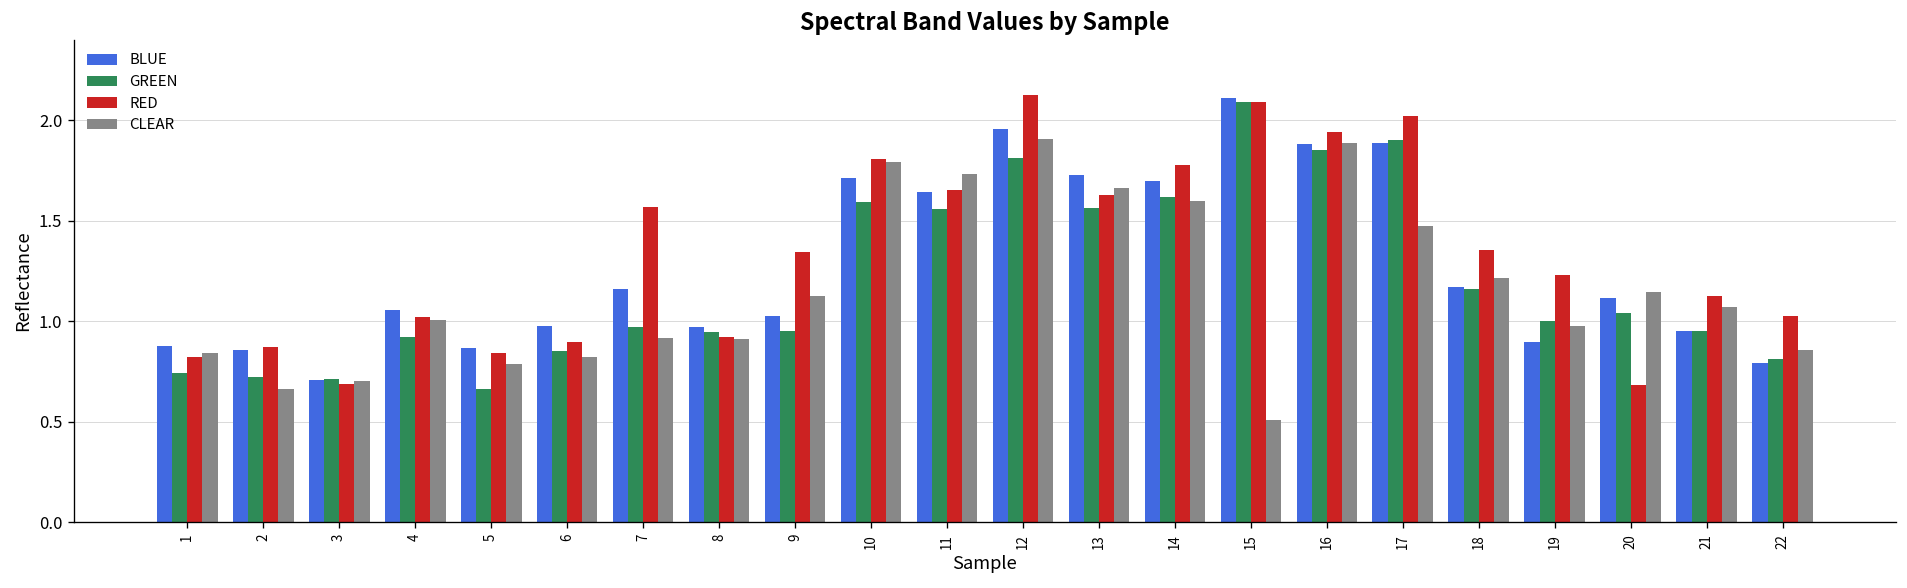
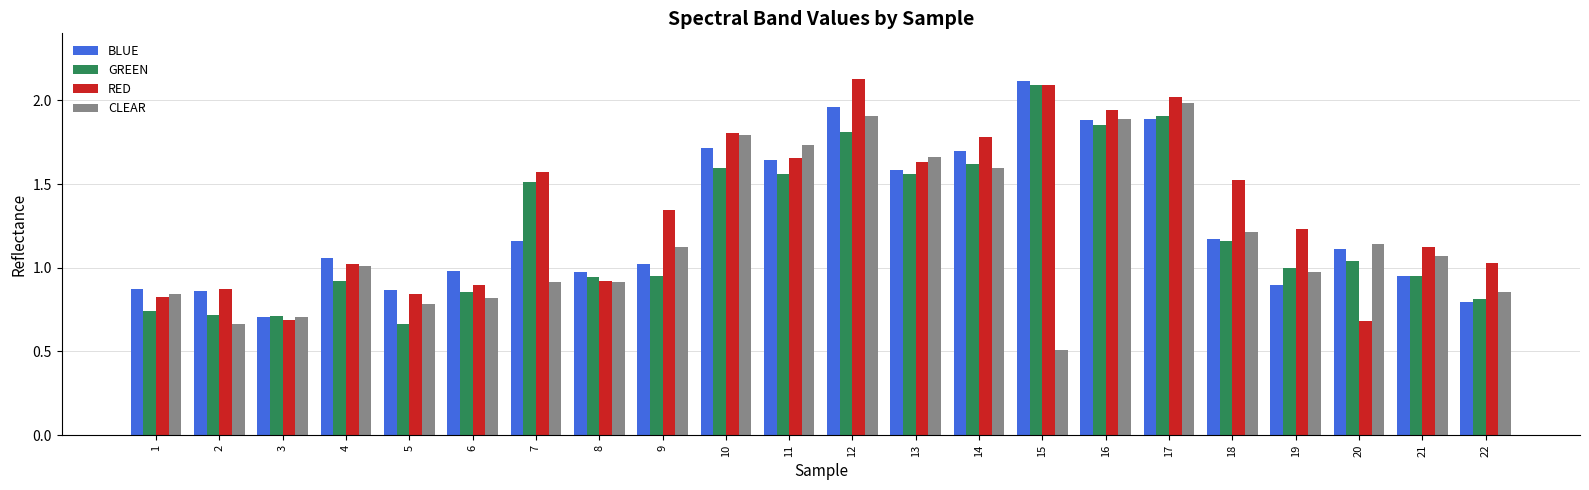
GREEN, 7: 0.97 -> 1.51
BLUE, 13: 1.73 -> 1.58
CLEAR, 17: 1.47 -> 1.98
RED, 18: 1.35 -> 1.52
